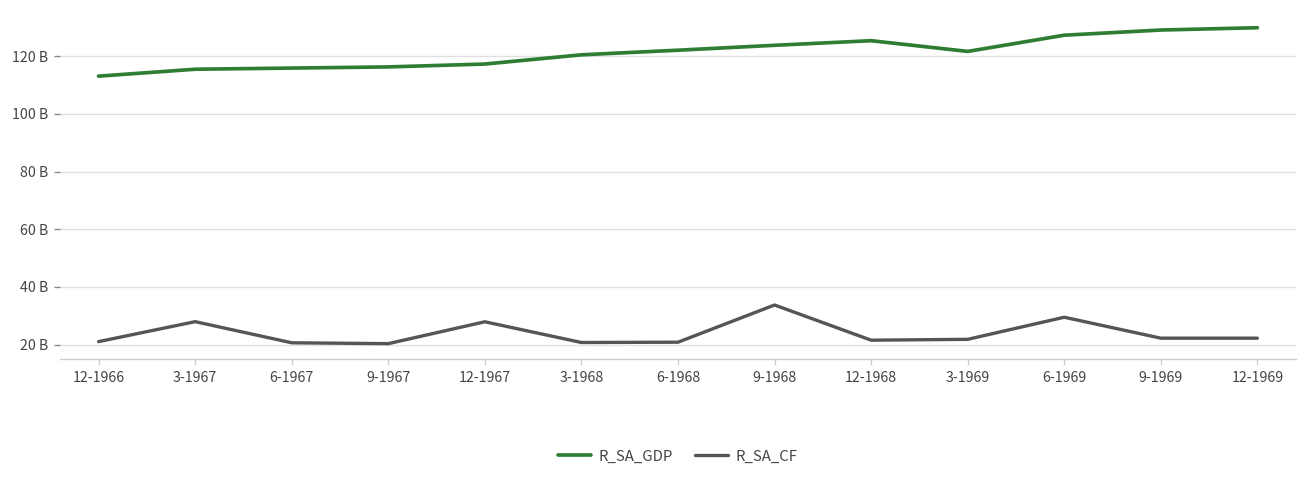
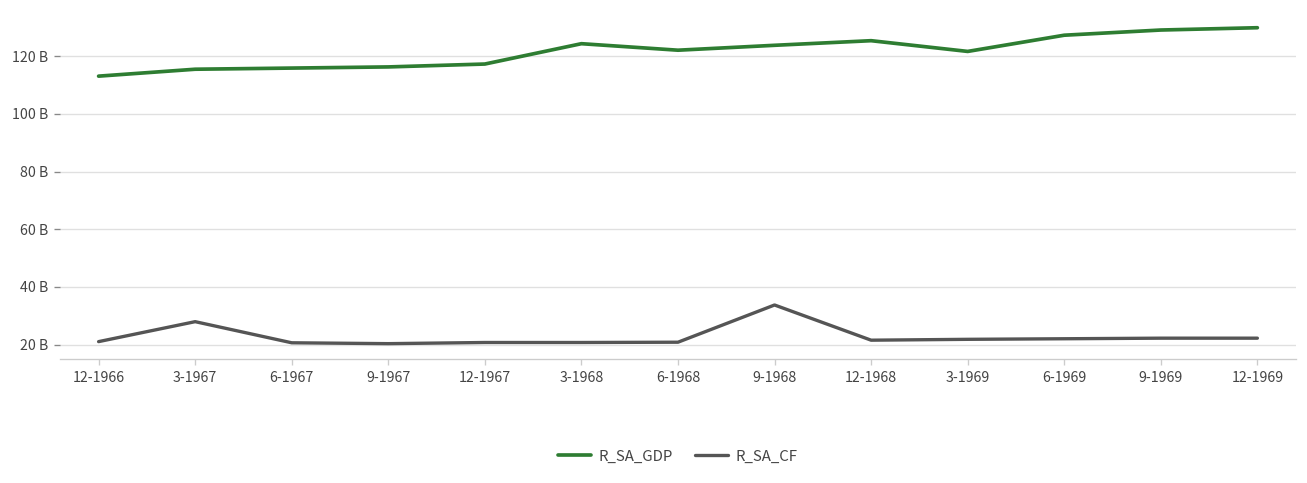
R_SA_CF, 12-1967: 28000000000 -> 21000000000
R_SA_GDP, 3-1968: 121000000000 -> 124000000000
R_SA_CF, 6-1969: 29000000000 -> 22000000000
